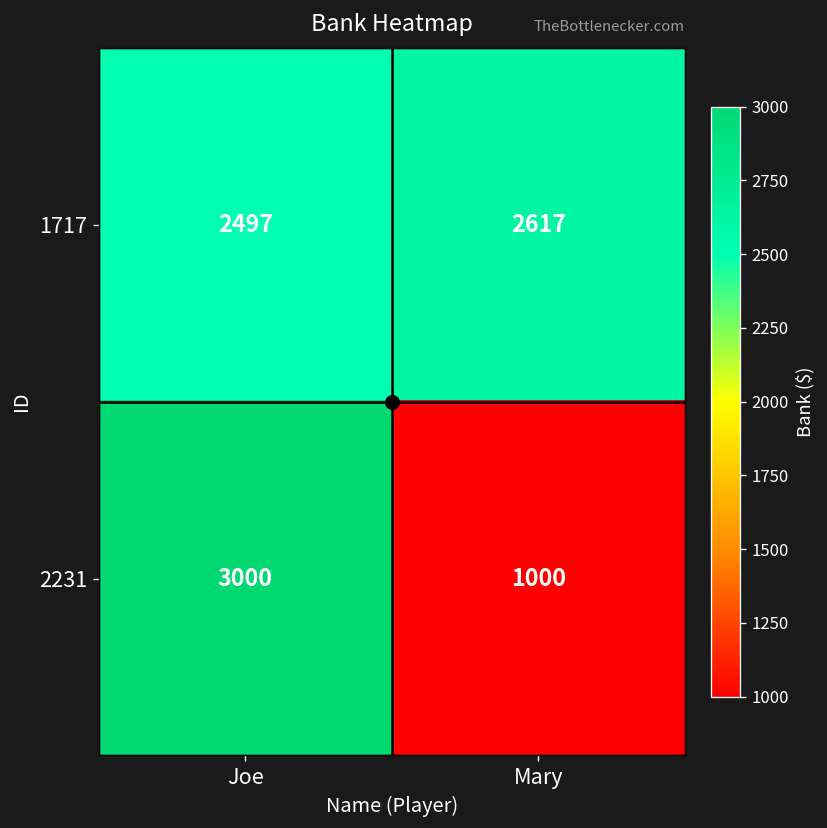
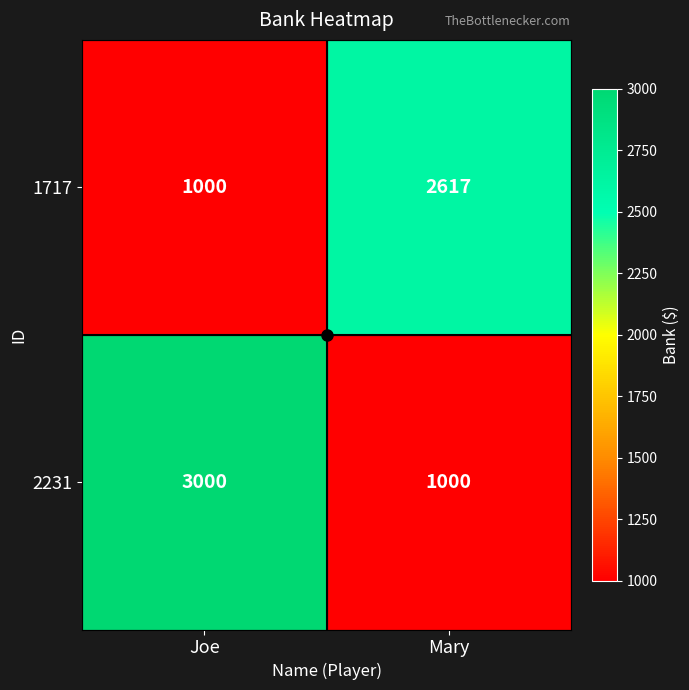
1717, Joe: 2497 -> 1000
